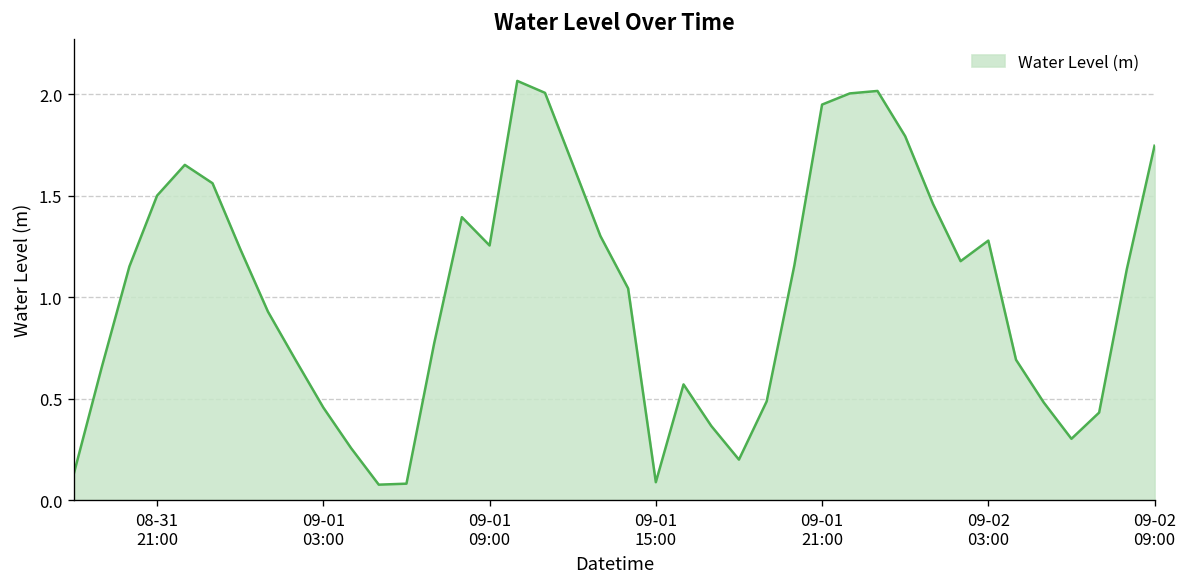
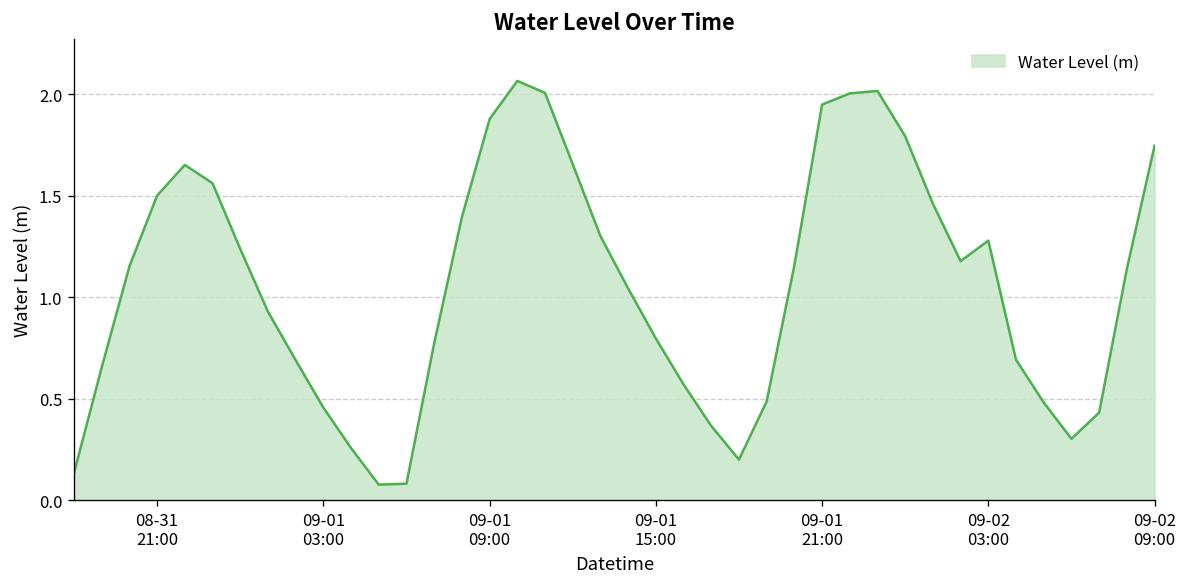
09-01 09:00: 1.25 -> 1.88
09-01 15:00: 0.09 -> 0.80
